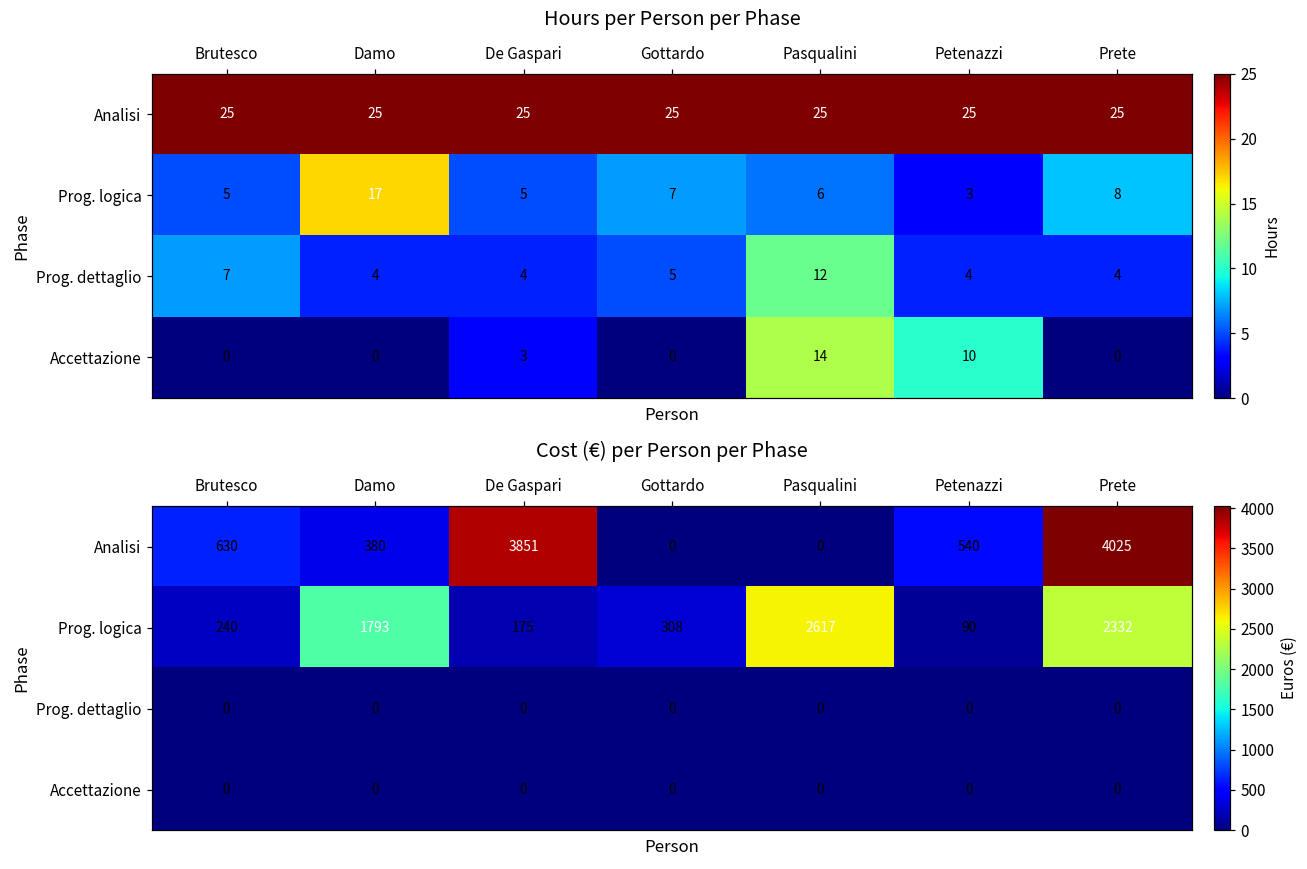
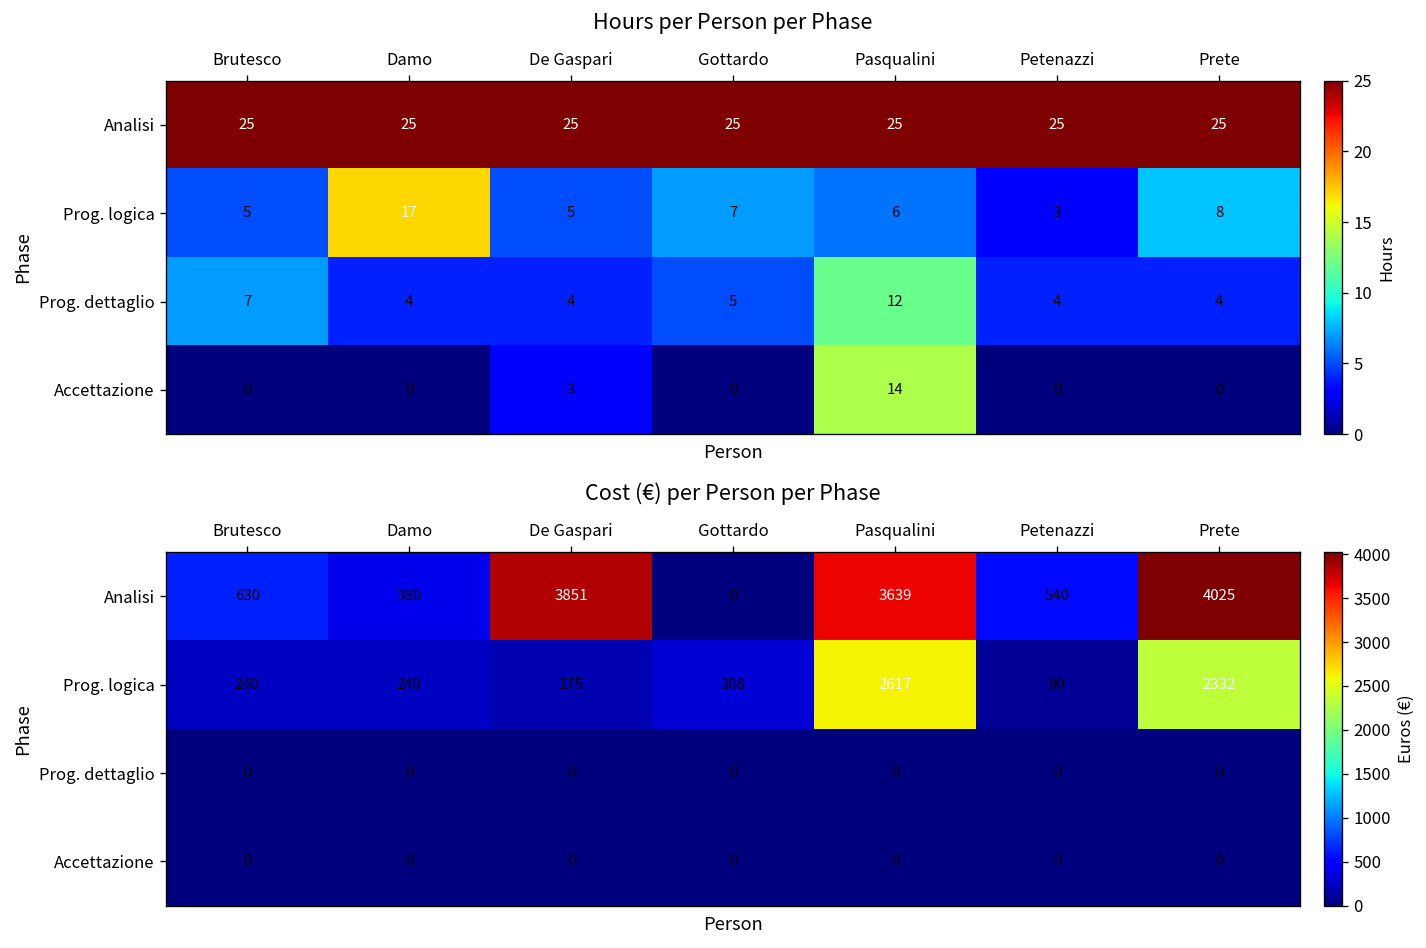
Hours per Person per Phase, Accettazione, Petenazzi: 10 -> 0
Cost (€) per Person per Phase, Analisi, Pasqualini: 0 -> 3639
Cost (€) per Person per Phase, Prog. logica, Damo: 1793 -> 240
